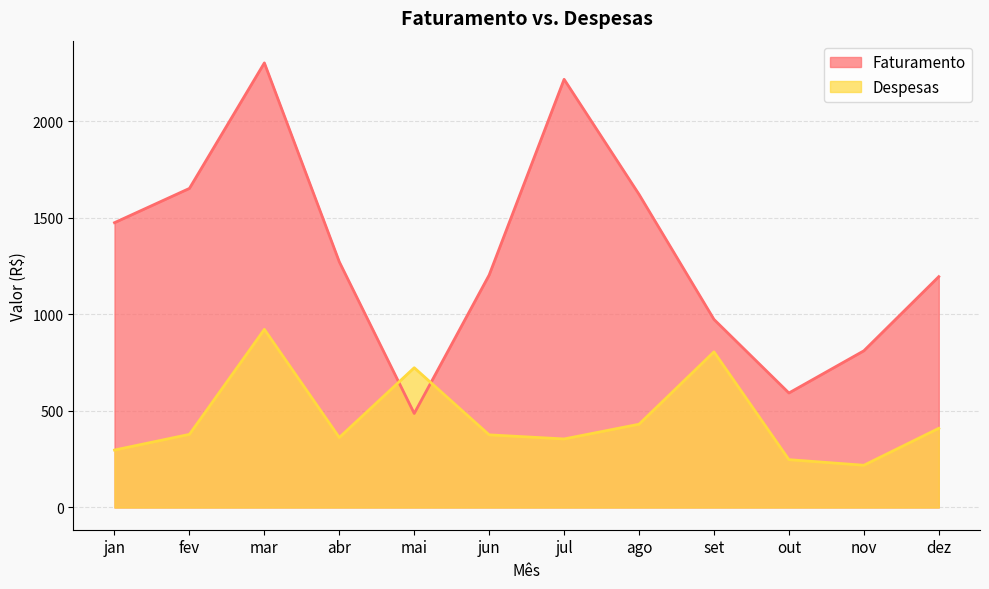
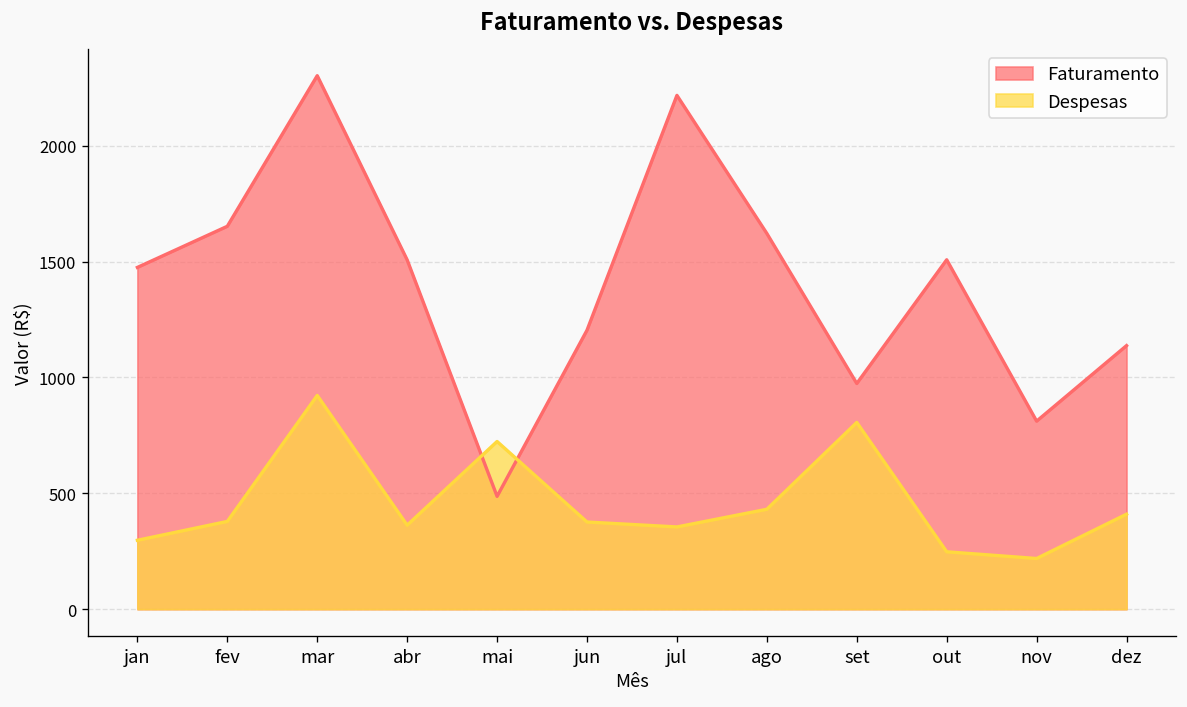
Faturamento, abr: 1270 -> 1510
Faturamento, out: 590 -> 1510
Faturamento, dez: 1200 -> 1140
